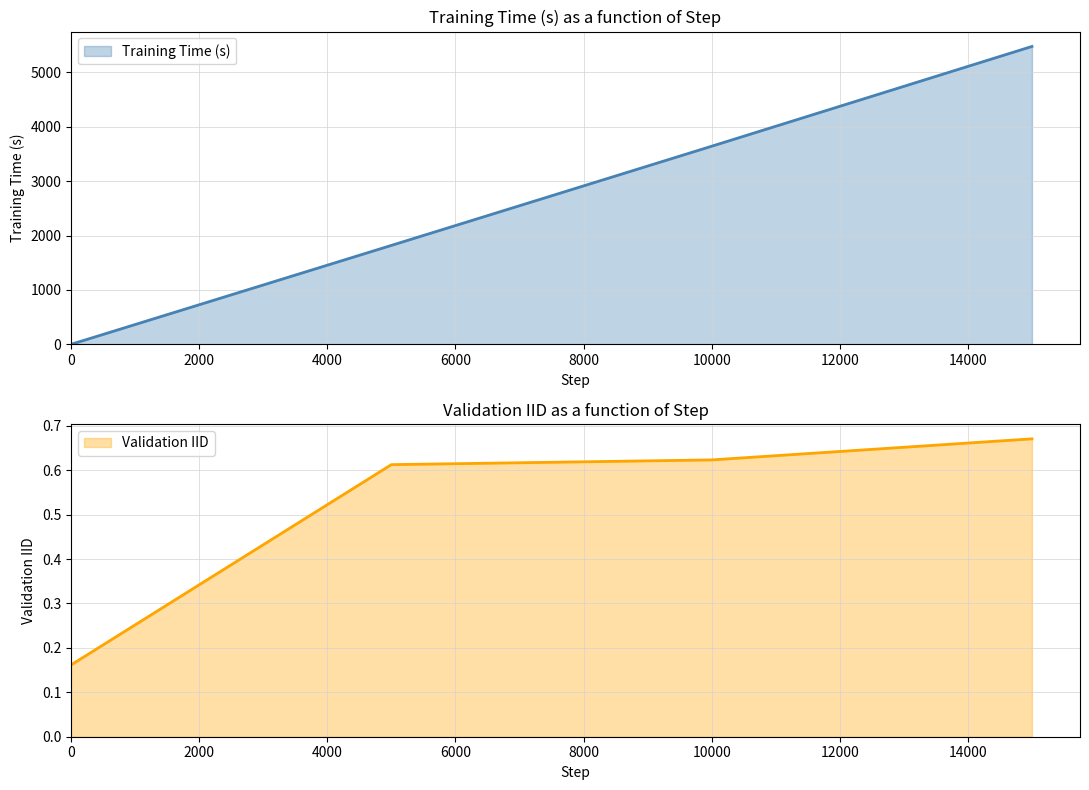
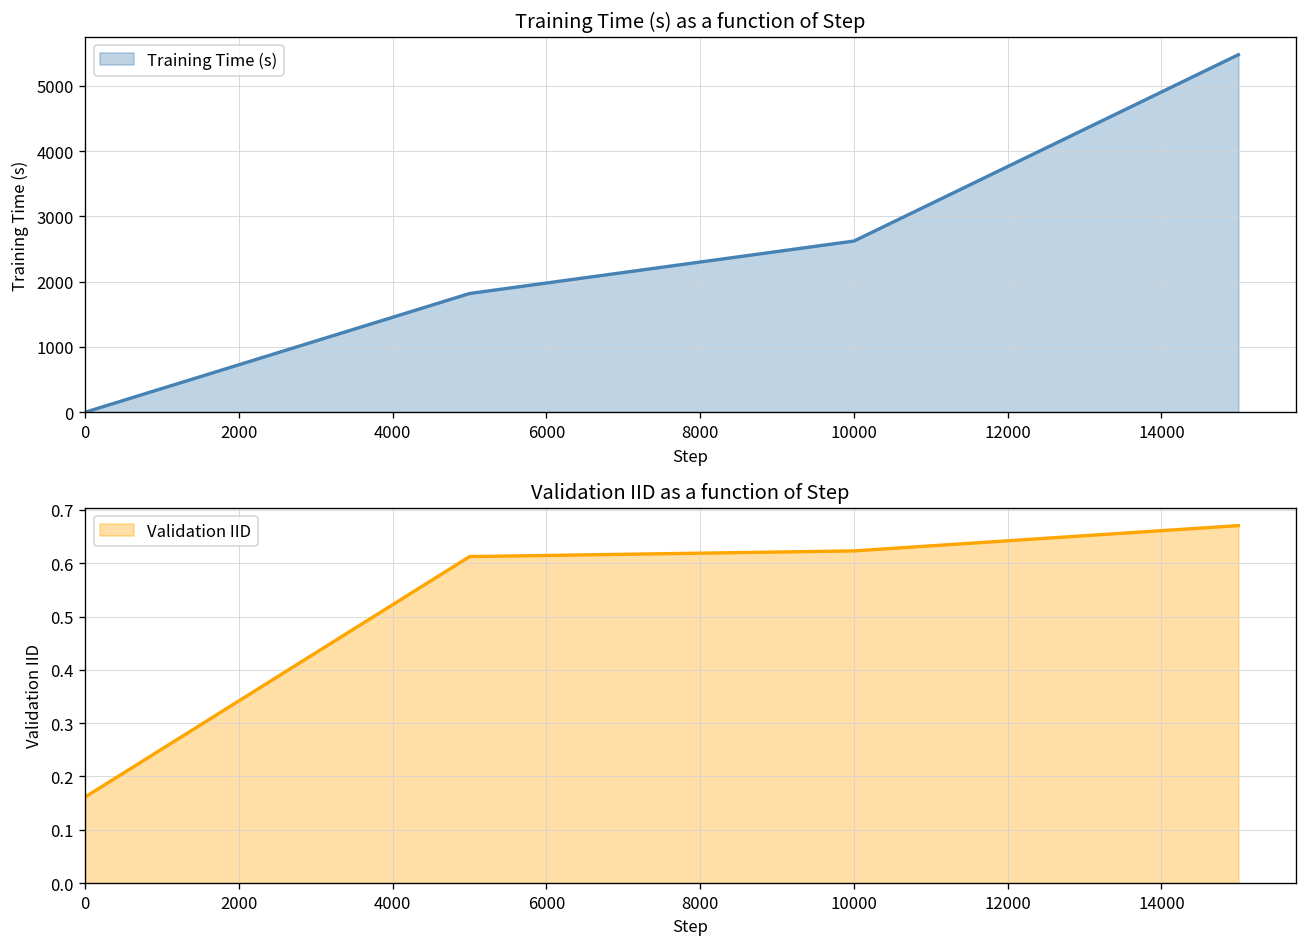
Training Time (s) as a function of Step, 10000: 3600 -> 2600
